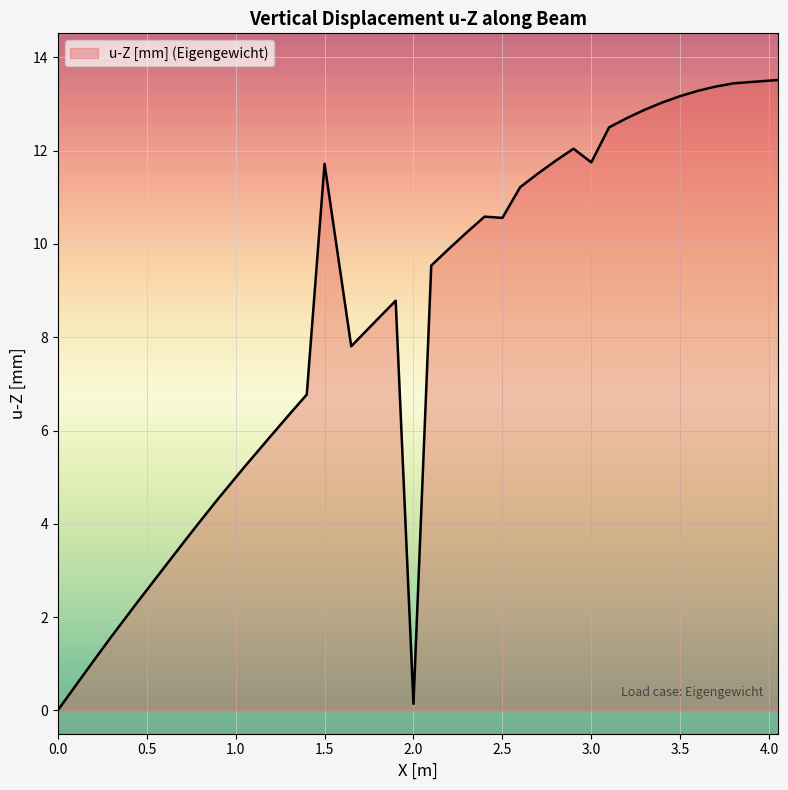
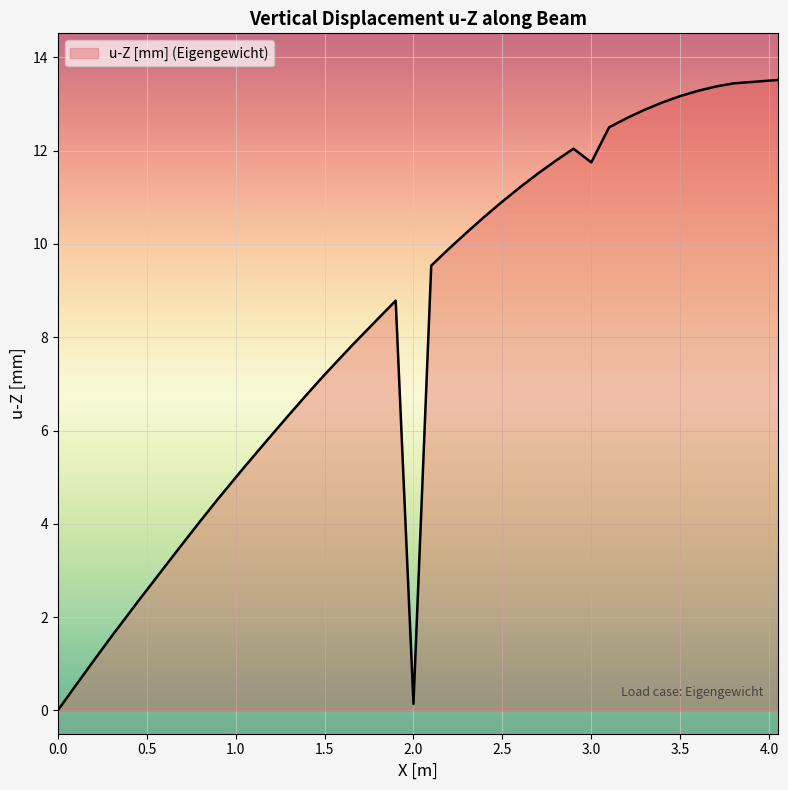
1.5: 11.7 -> 7.2
2.5: 10.6 -> 10.9
